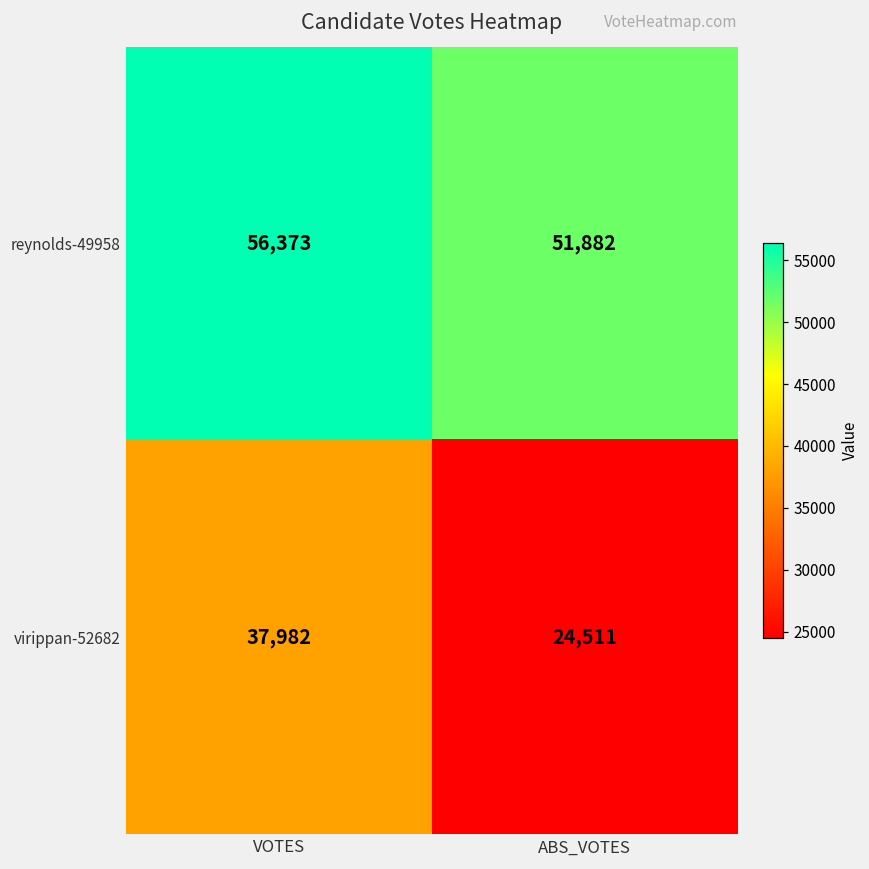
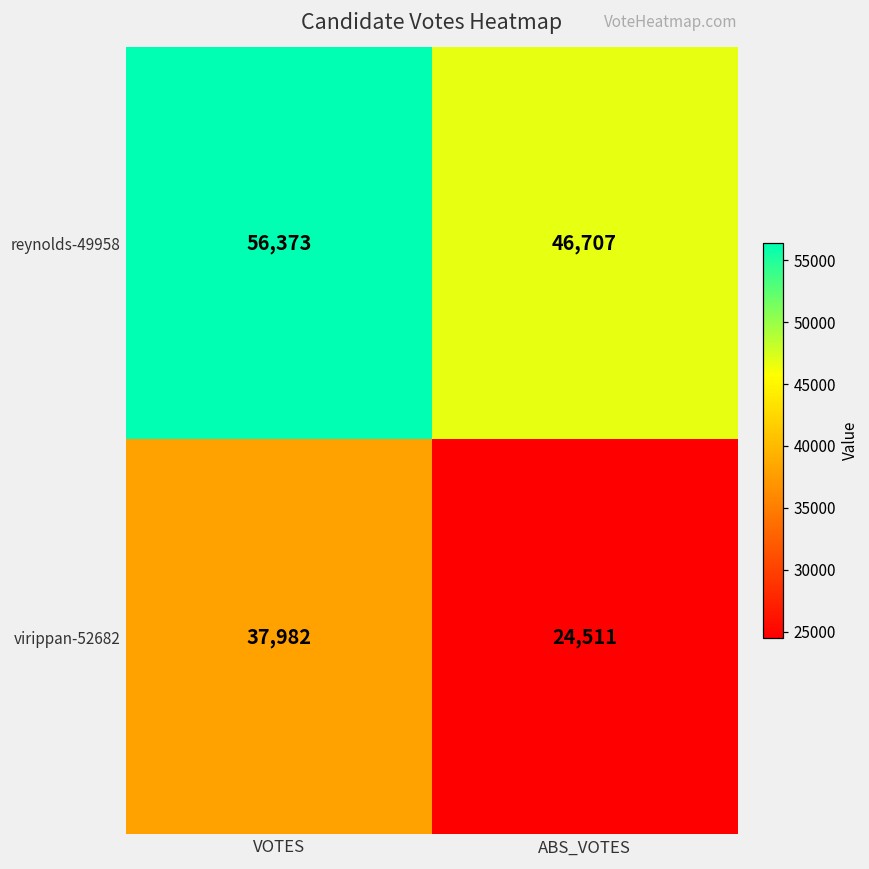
reynolds-49958, ABS_VOTES: 51,882 -> 46,707
